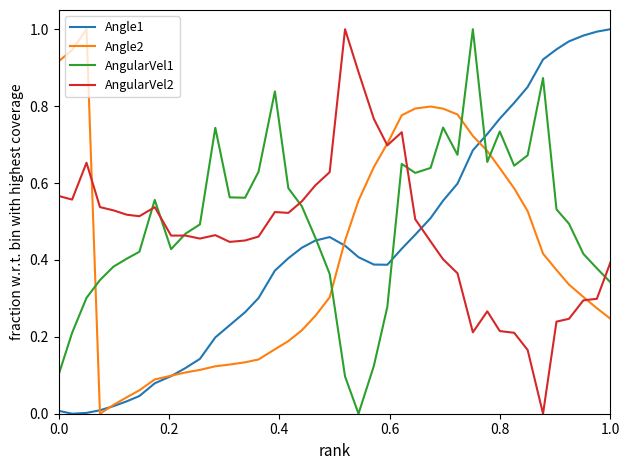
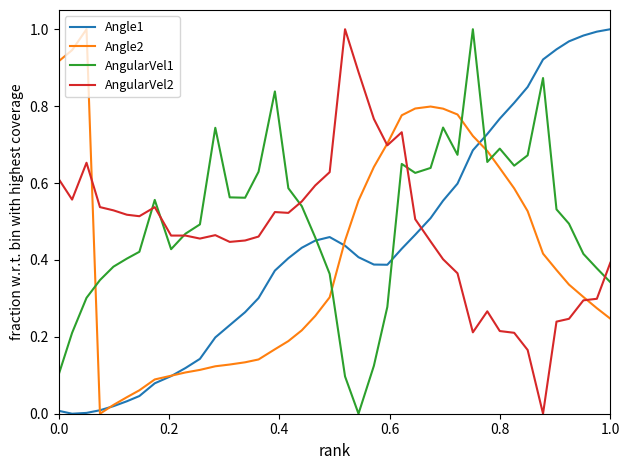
AngularVel2, 0.0: 0.57 -> 0.61
AngularVel1, 0.8: 0.73 -> 0.69
